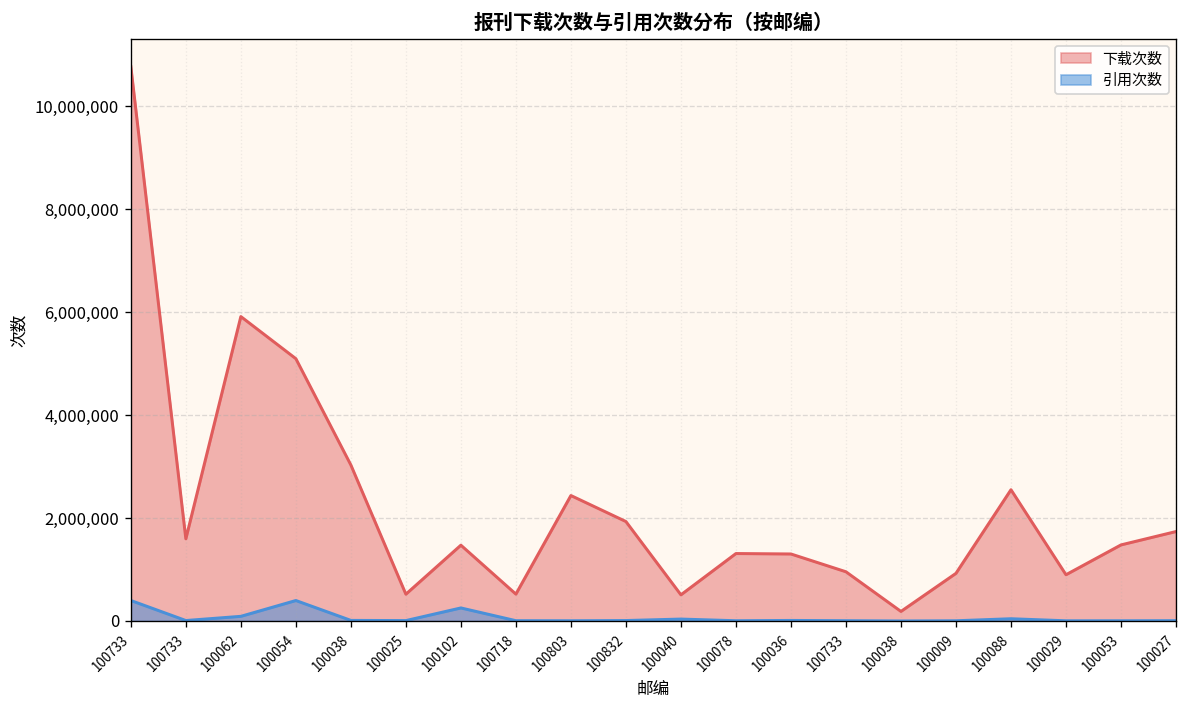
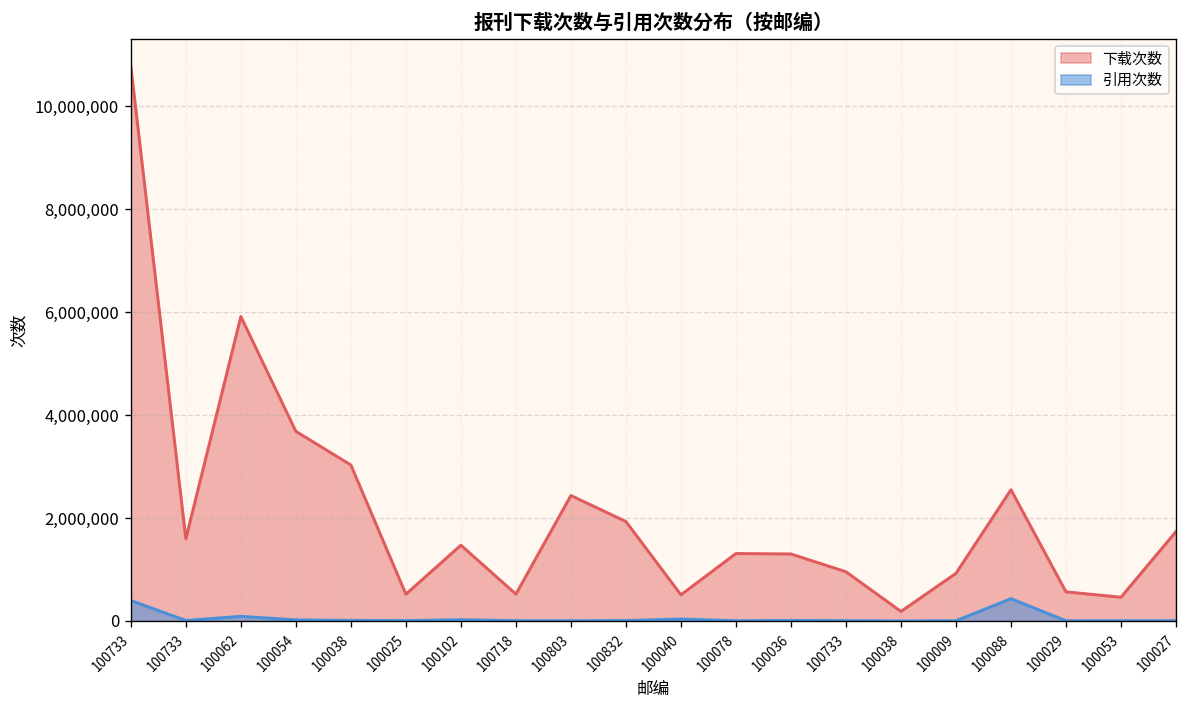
下载次数, 100054: 5,100,000 -> 3,700,000
引用次数, 100054: 400,000 -> 0
引用次数, 100102: 300,000 -> 0
引用次数, 100088: 0 -> 400,000
下载次数, 100029: 900,000 -> 600,000
下载次数, 100053: 1,500,000 -> 500,000
